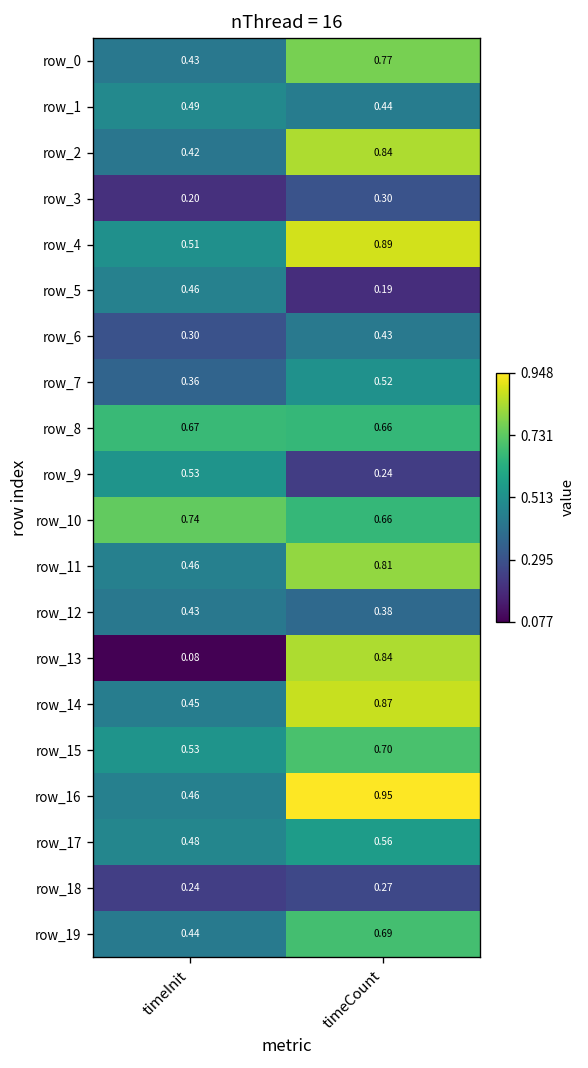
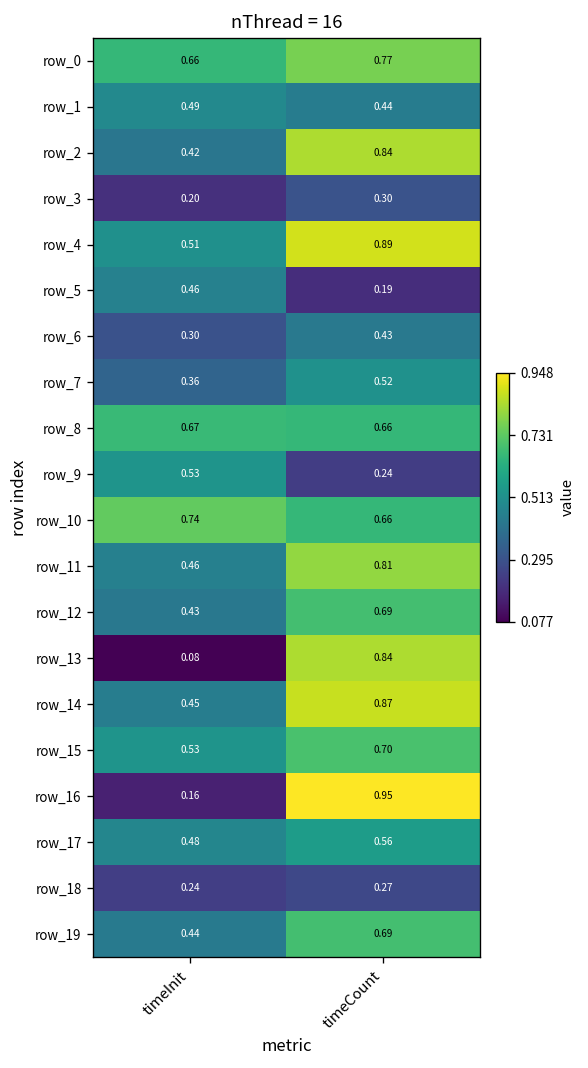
row_0, timeInit: 0.43 -> 0.66
row_12, timeCount: 0.38 -> 0.69
row_16, timeInit: 0.46 -> 0.16
